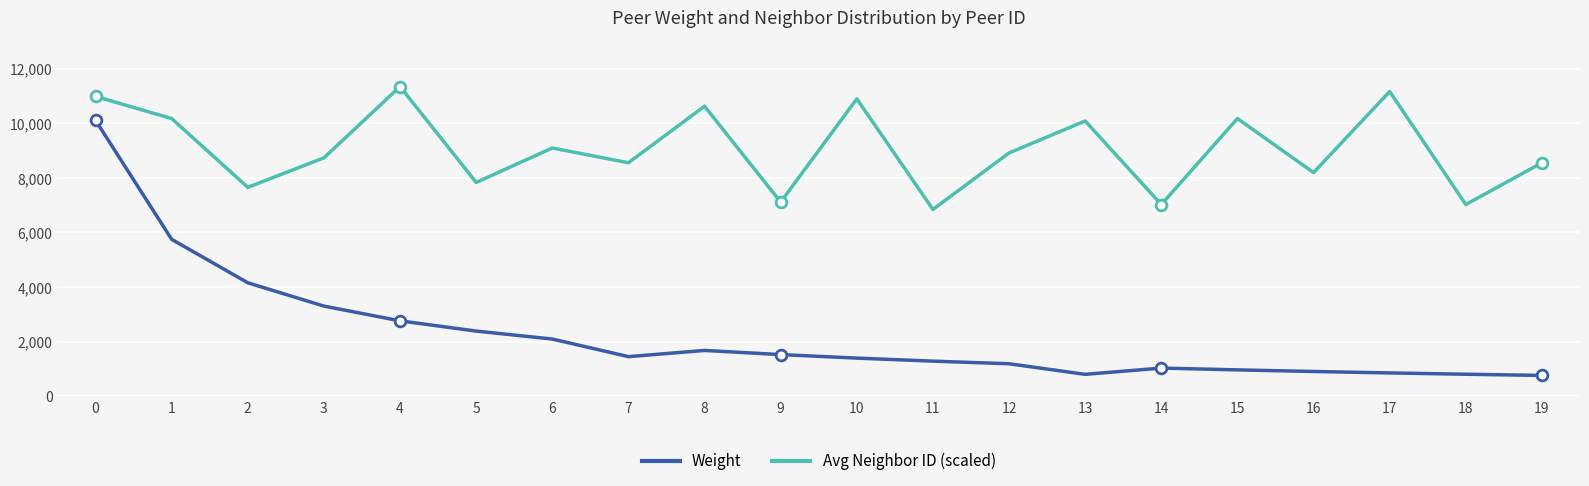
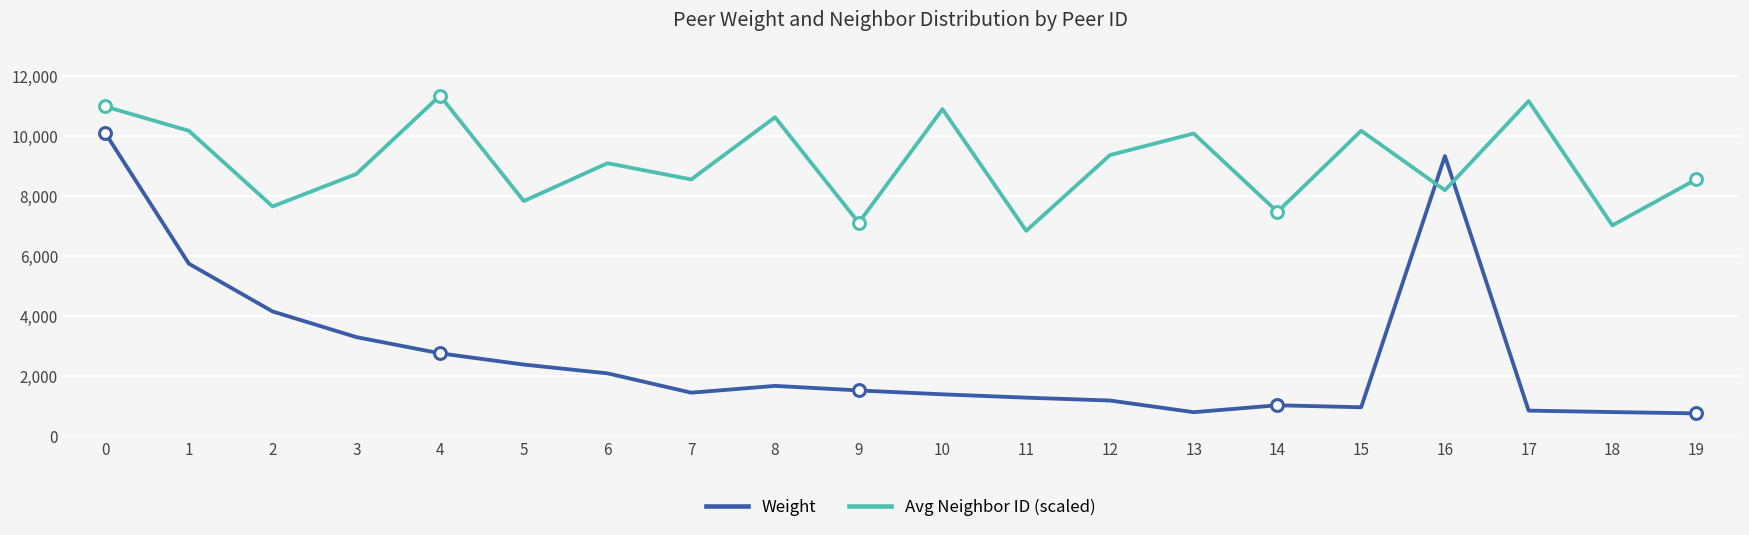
Avg Neighbor ID (scaled), 12: 8,900 -> 9,400
Avg Neighbor ID (scaled), 14: 7,000 -> 7,500
Weight, 16: 900 -> 9,300
